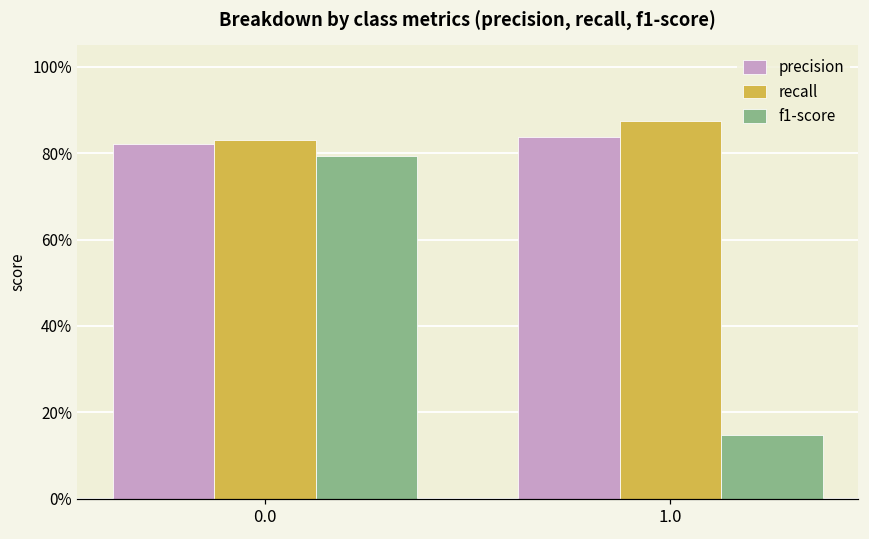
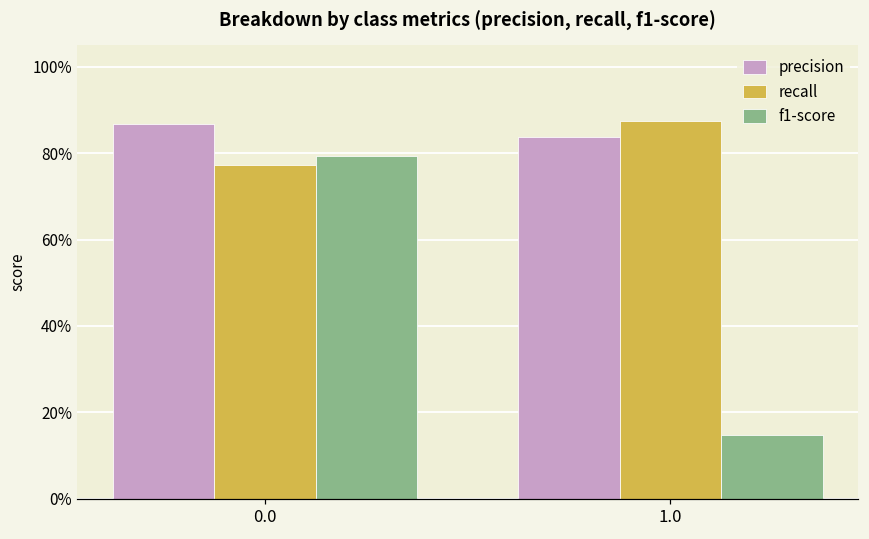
precision, 0.0: 82% -> 87%
recall, 0.0: 83% -> 77%
